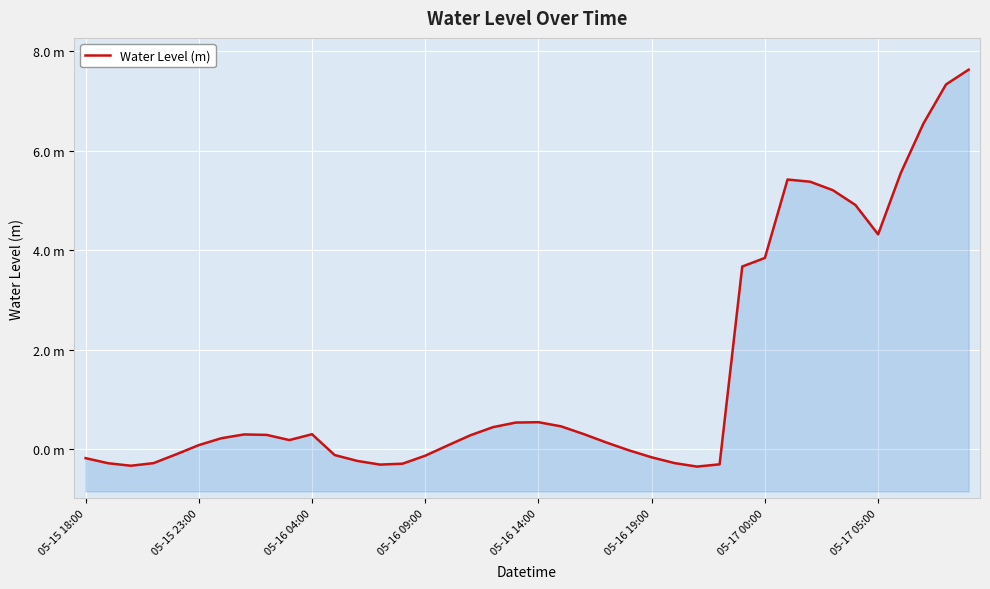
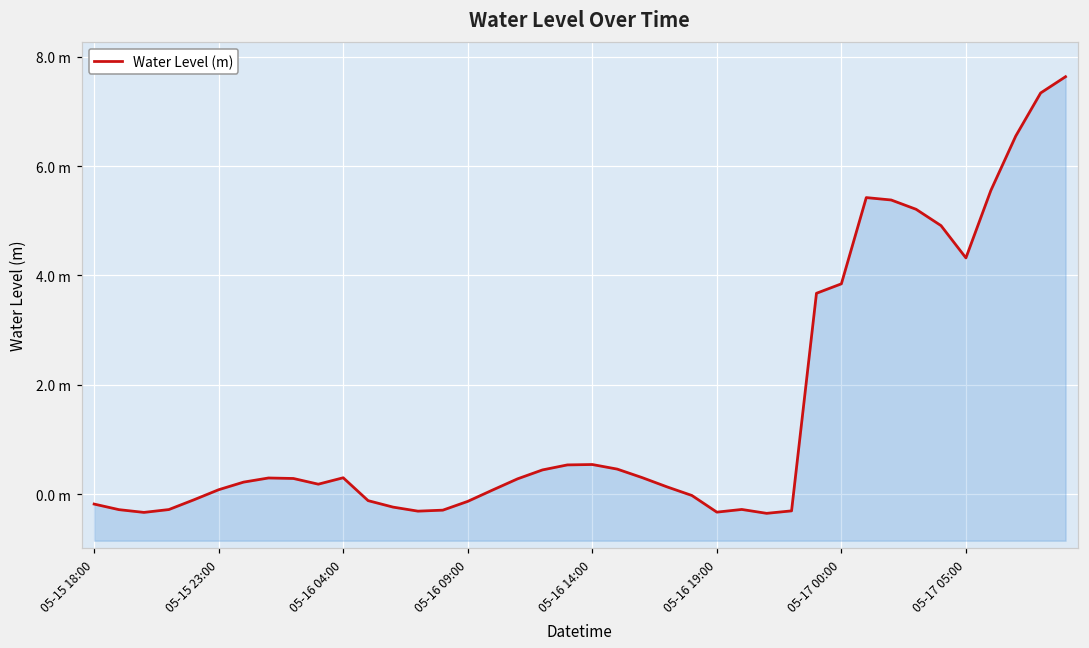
05-16 19:00: -0.2 m -> -0.3 m
